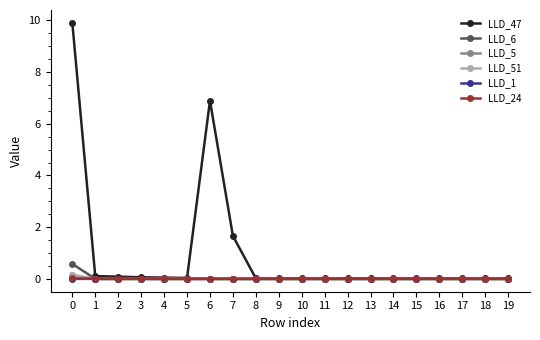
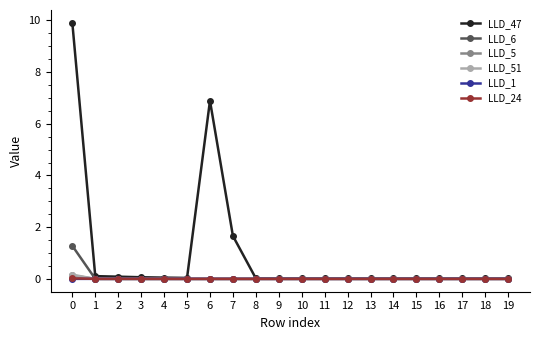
LLD_6, 0: 0.6 -> 1.3
